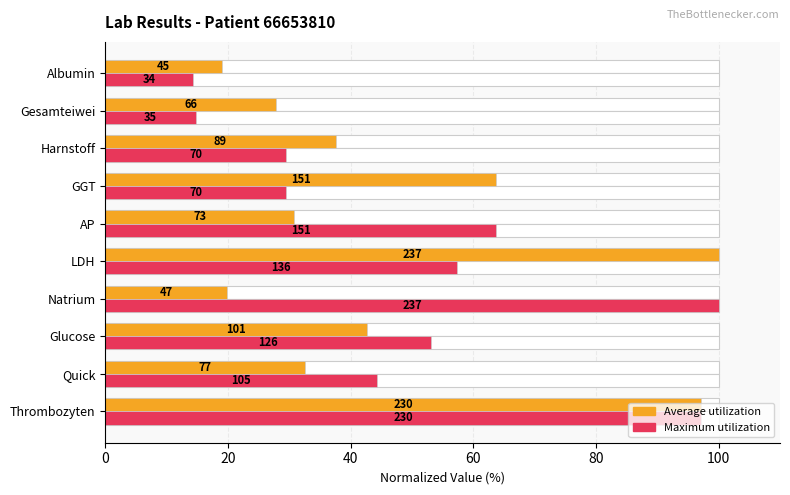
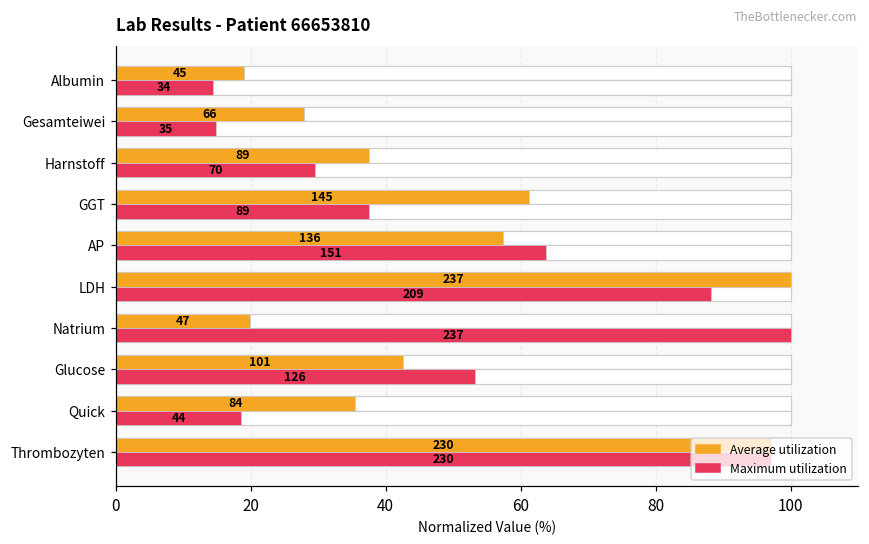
Average utilization, GGT: 151 -> 145
Maximum utilization, GGT: 70 -> 89
Average utilization, AP: 73 -> 136
Maximum utilization, LDH: 136 -> 209
Average utilization, Quick: 77 -> 84
Maximum utilization, Quick: 105 -> 44
